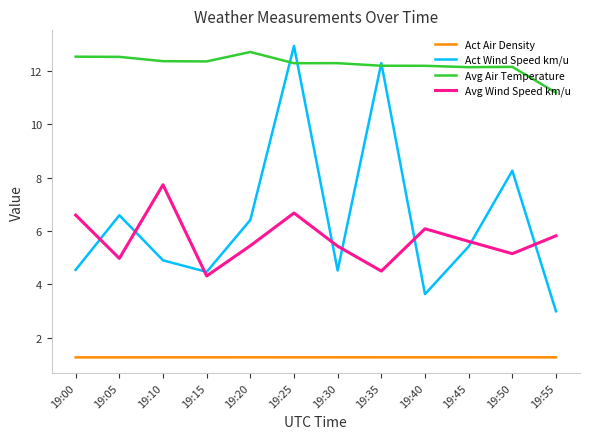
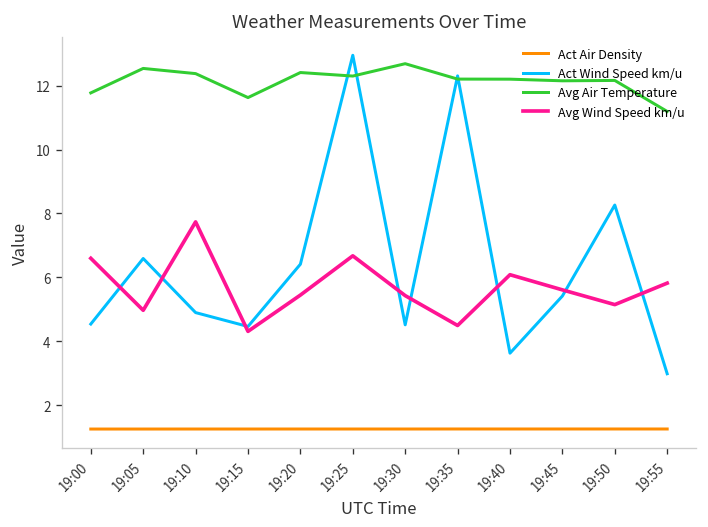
Avg Air Temperature, 19:00: 12.5 -> 11.8
Avg Air Temperature, 19:15: 12.4 -> 11.6
Avg Air Temperature, 19:20: 12.7 -> 12.4
Avg Air Temperature, 19:30: 12.3 -> 12.7
